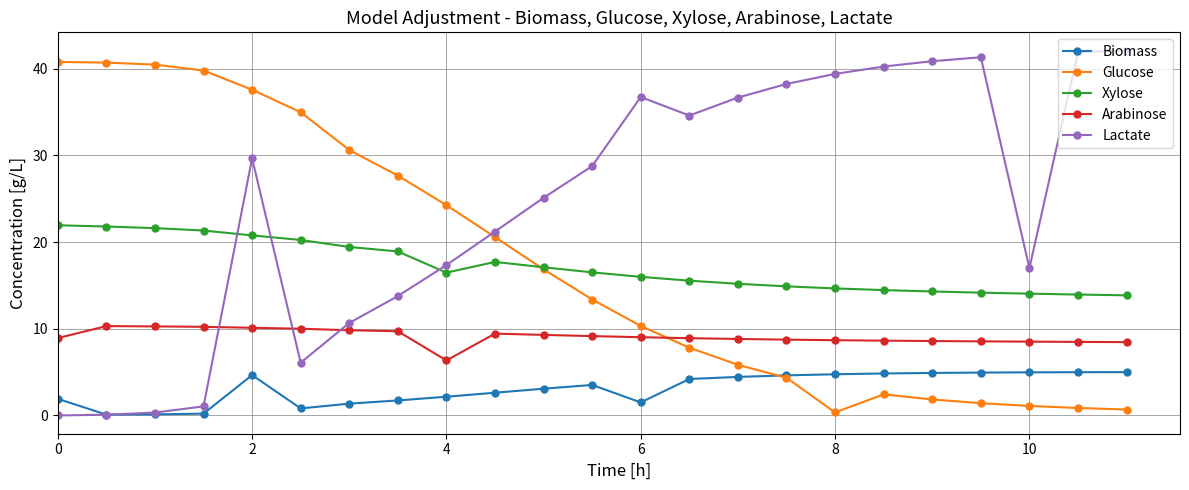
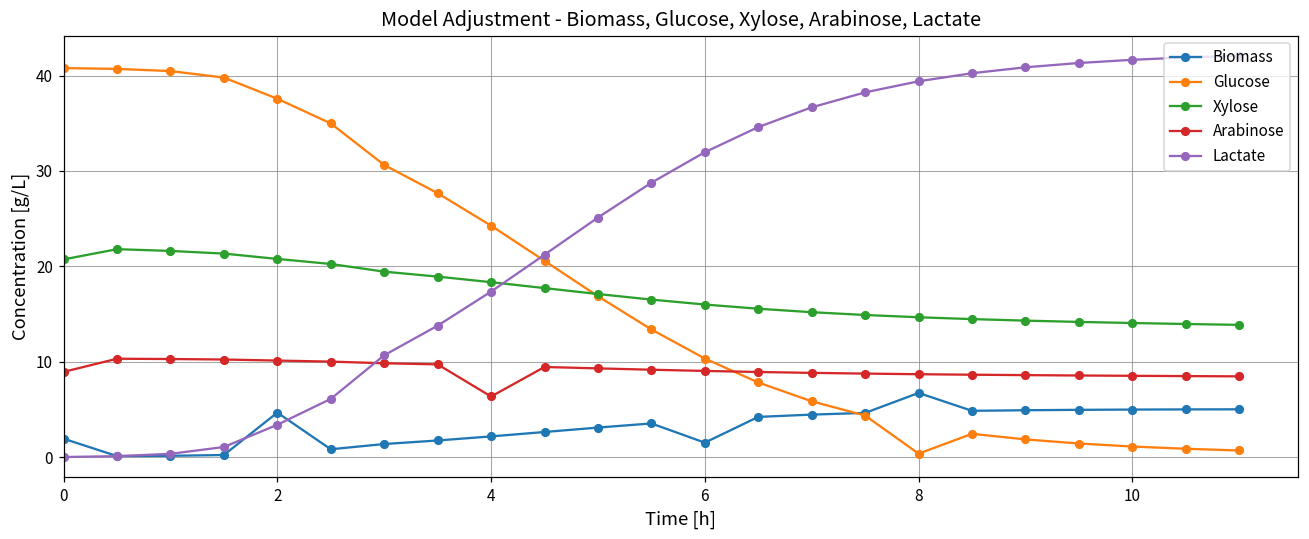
Xylose, 0: 22 -> 21
Lactate, 2: 30 -> 3
Xylose, 4: 16 -> 18
Lactate, 6: 37 -> 32
Biomass, 8: 5 -> 7
Lactate, 10: 17 -> 42
